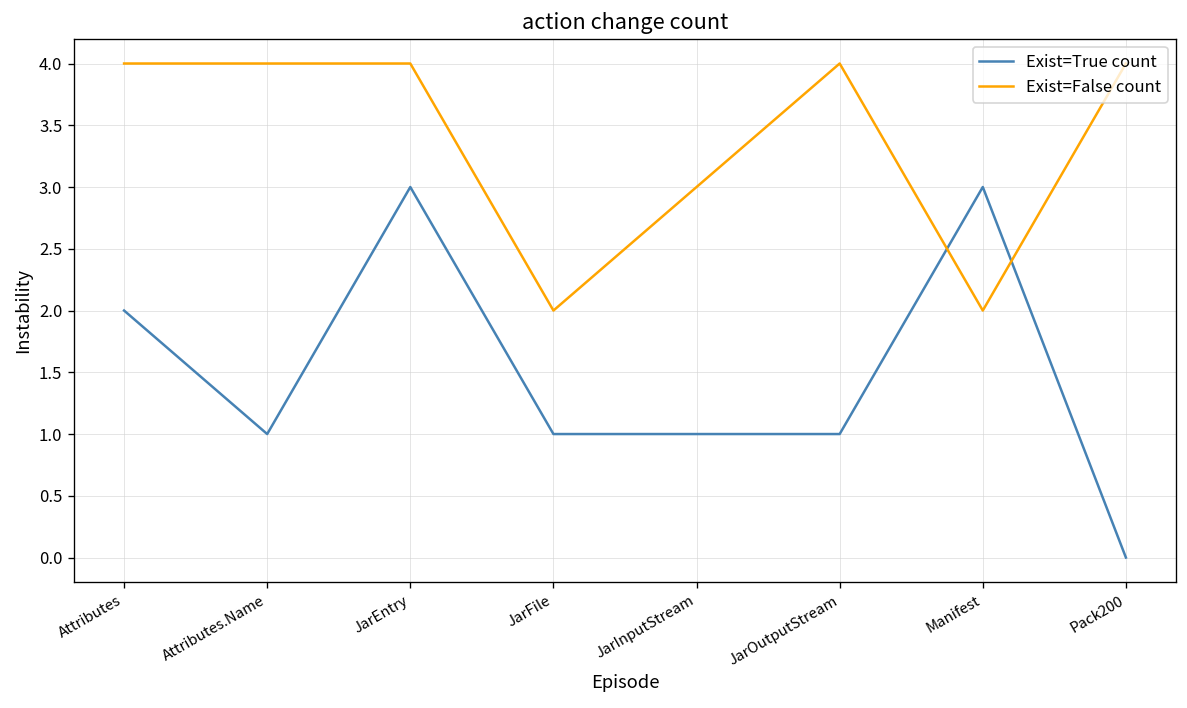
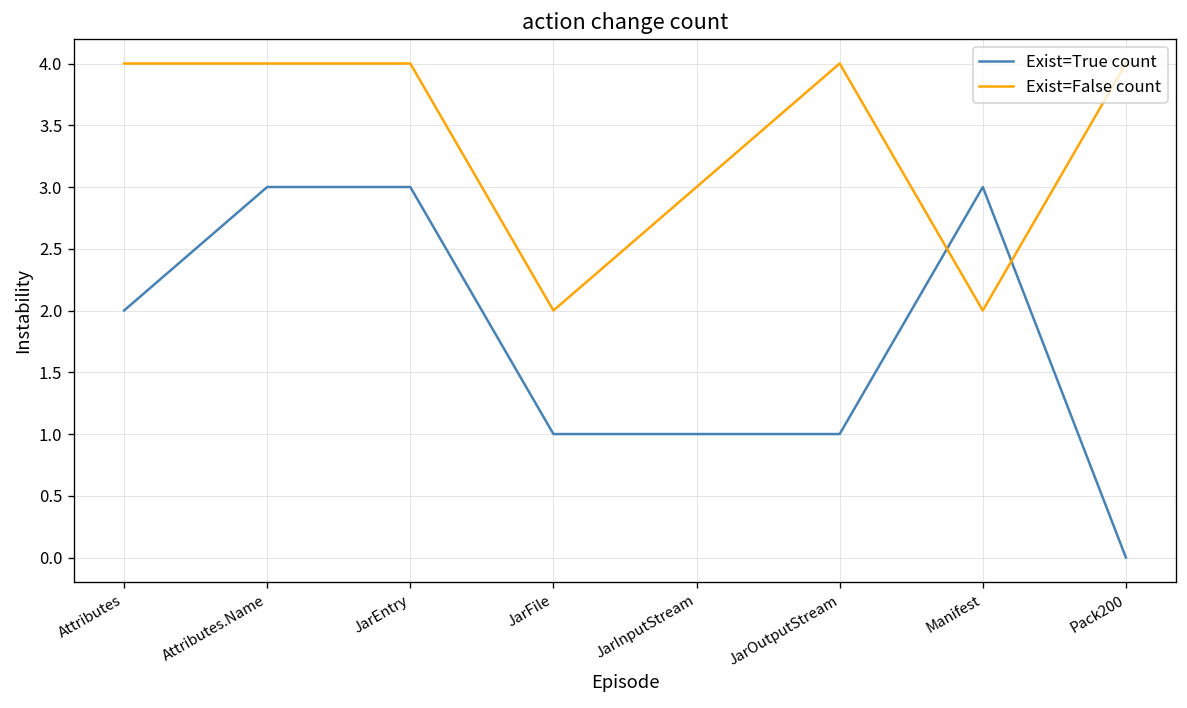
Exist=True count, Attributes.Name: 1 -> 3
